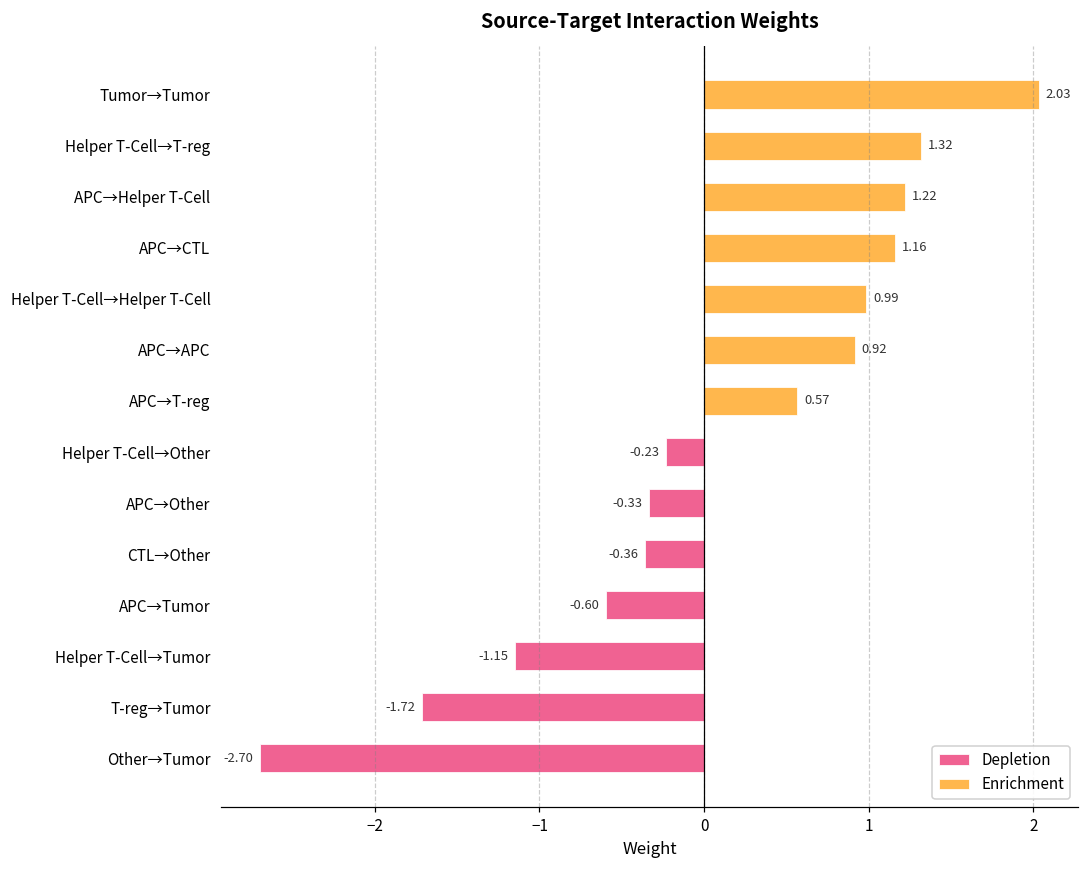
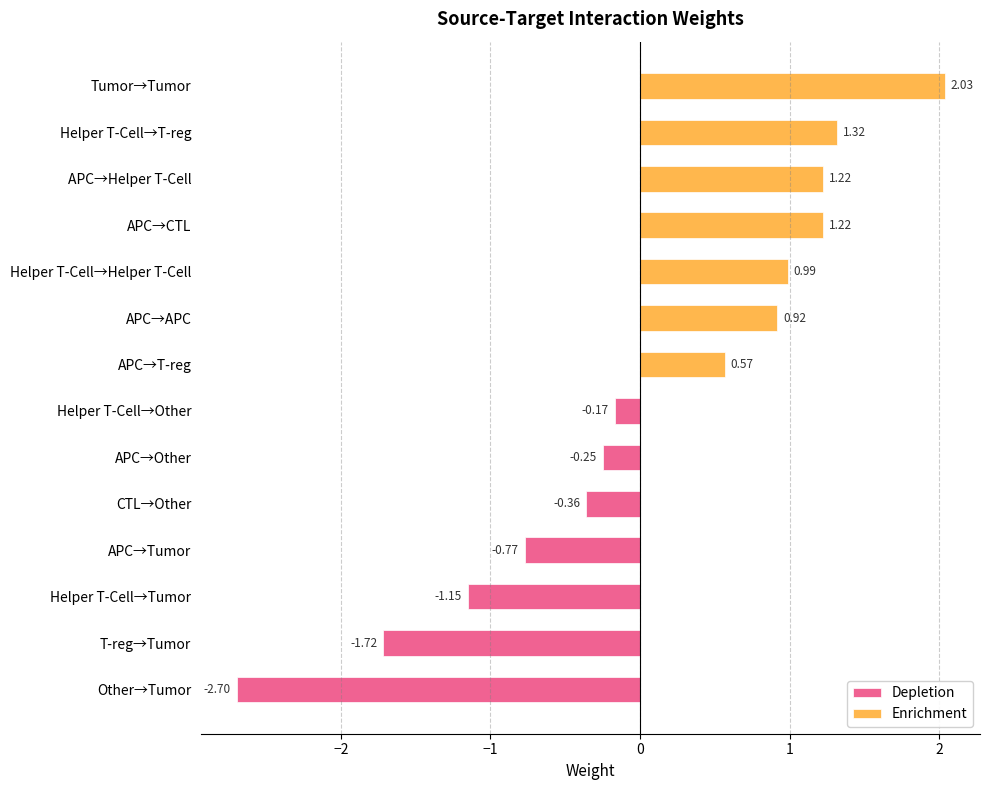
Enrichment, APC→CTL: 1.16 -> 1.22
Depletion, Helper T-Cell→Other: -0.23 -> -0.17
Depletion, APC→Other: -0.33 -> -0.25
Depletion, APC→Tumor: -0.60 -> -0.77
